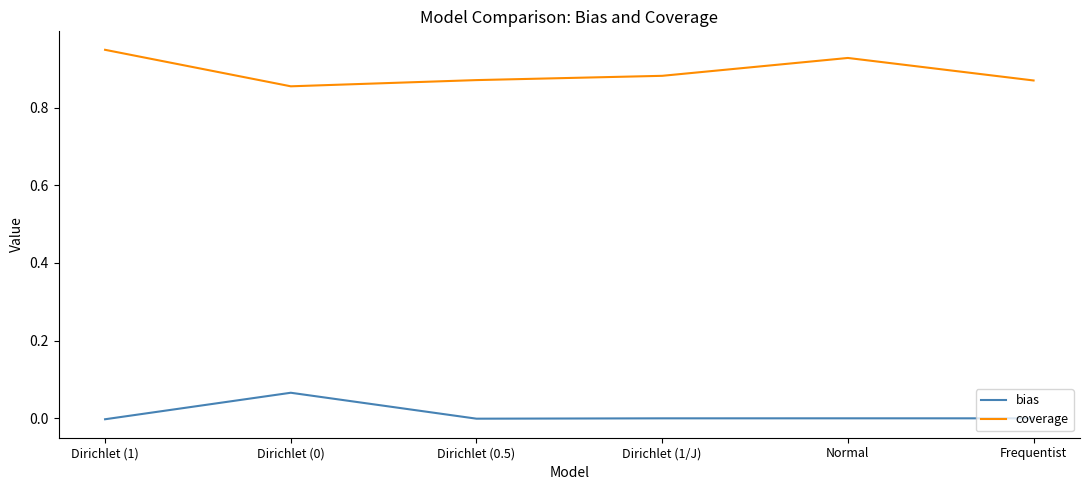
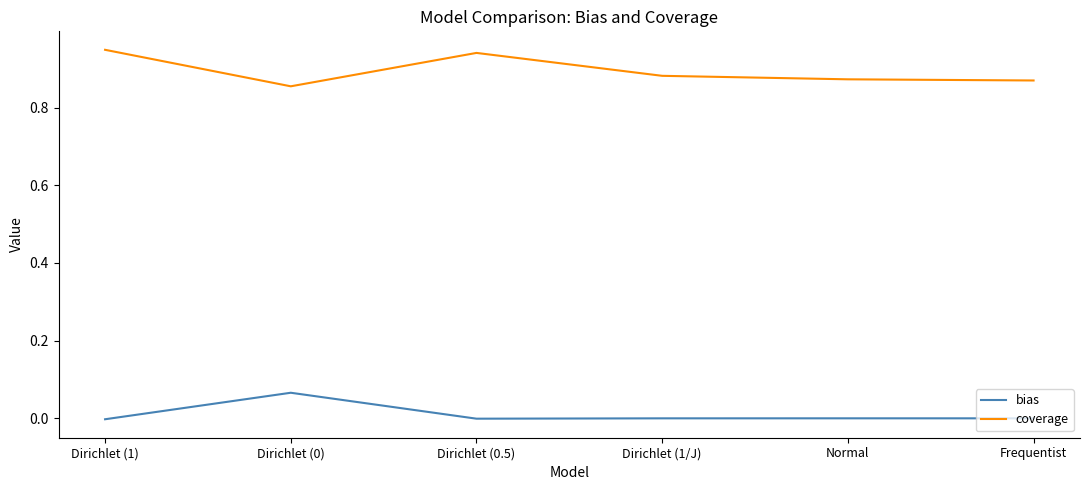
coverage, Dirichlet (0.5): 0.87 -> 0.94
coverage, Normal: 0.93 -> 0.87
